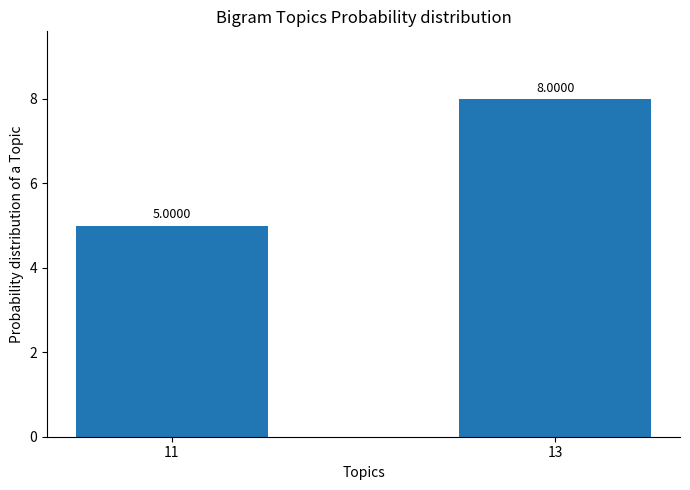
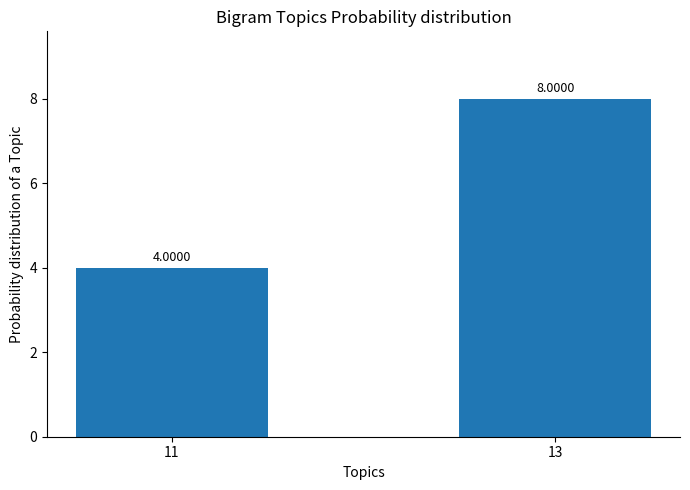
11: 5.0000 -> 4.0000
